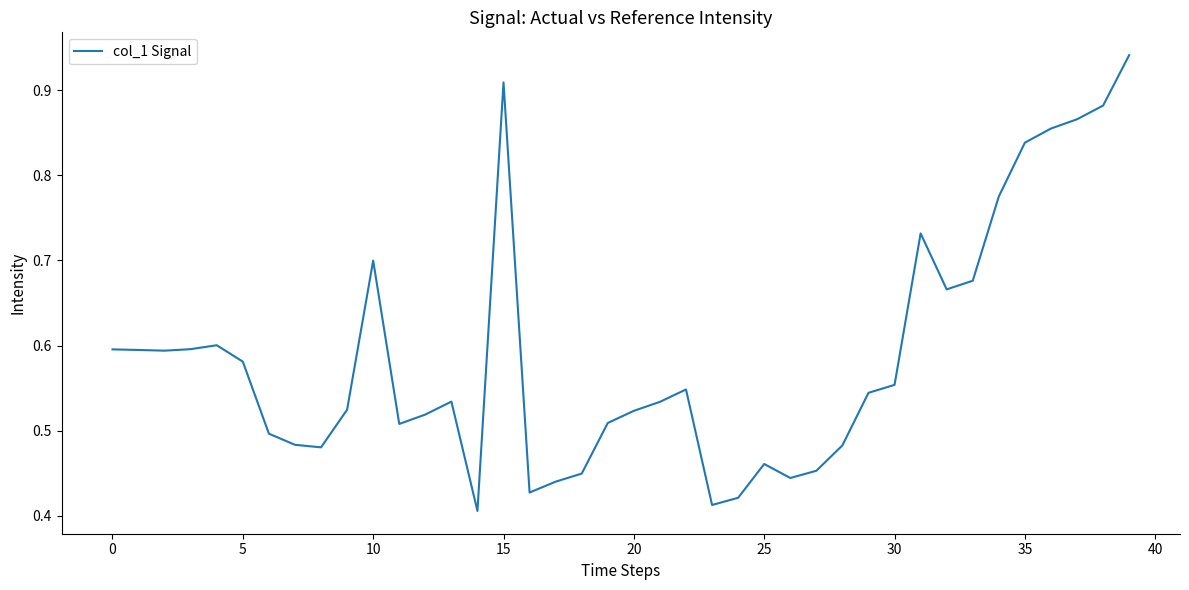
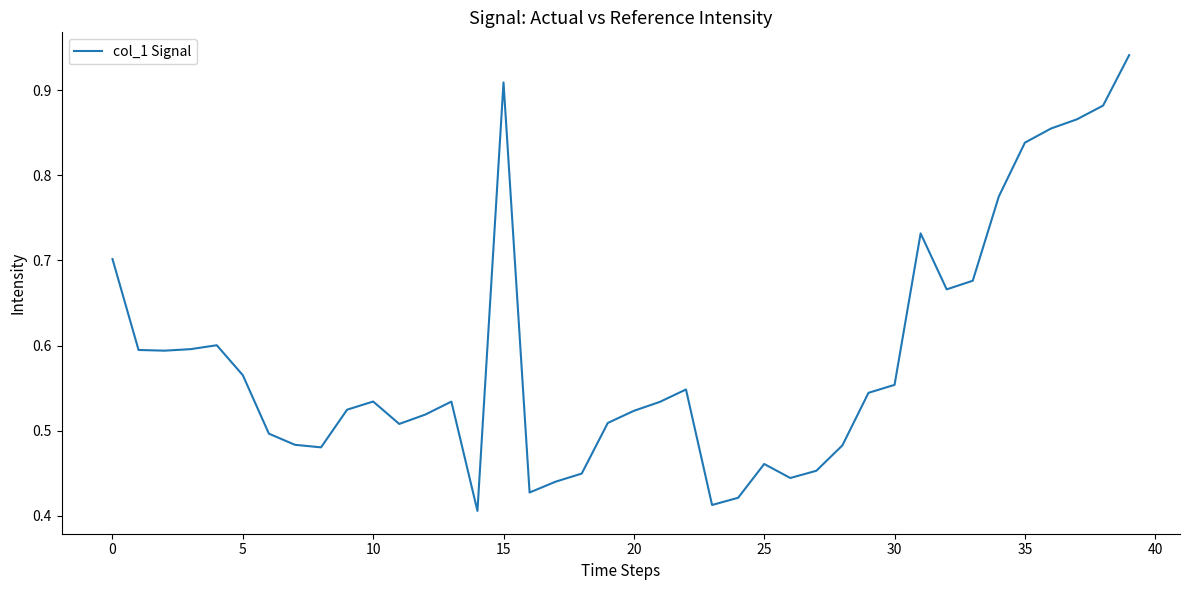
0: 0.60 -> 0.70
5: 0.58 -> 0.57
10: 0.70 -> 0.53
